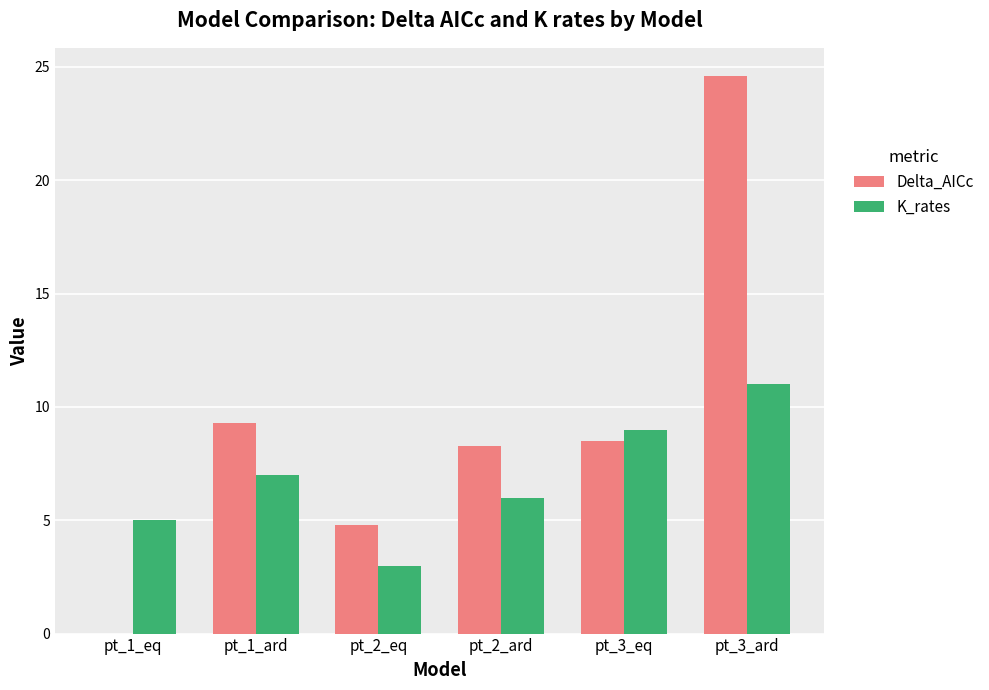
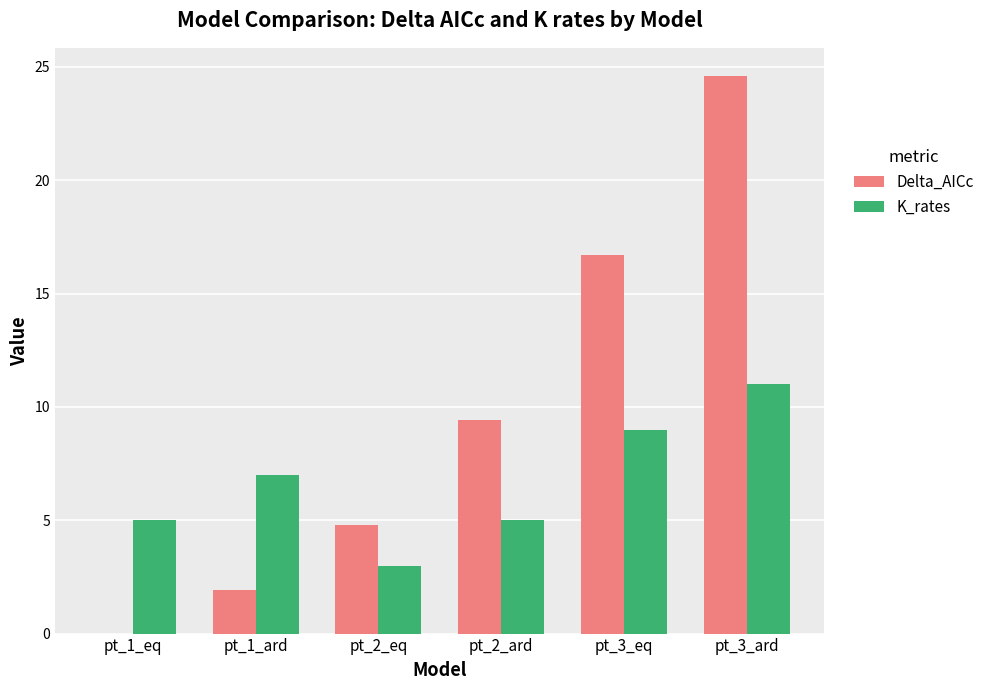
Delta_AICc, pt_1_ard: 9.3 -> 1.9
Delta_AICc, pt_2_ard: 8.3 -> 9.4
K_rates, pt_2_ard: 6 -> 5
Delta_AICc, pt_3_eq: 8.5 -> 16.7
